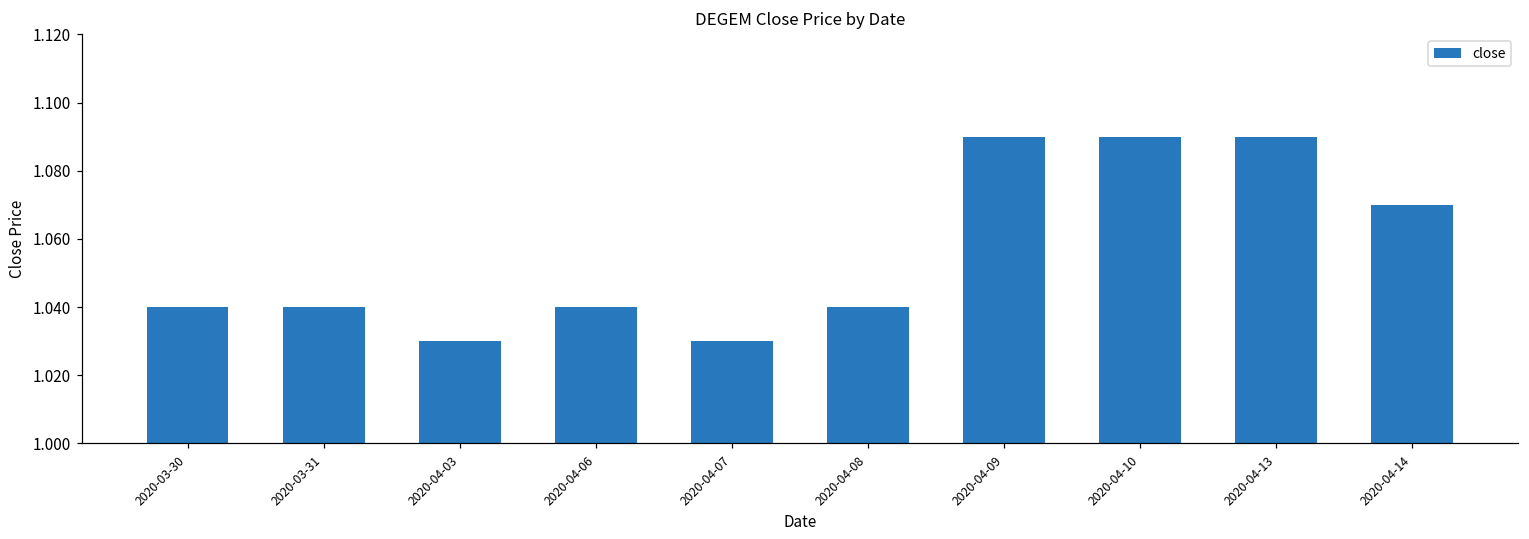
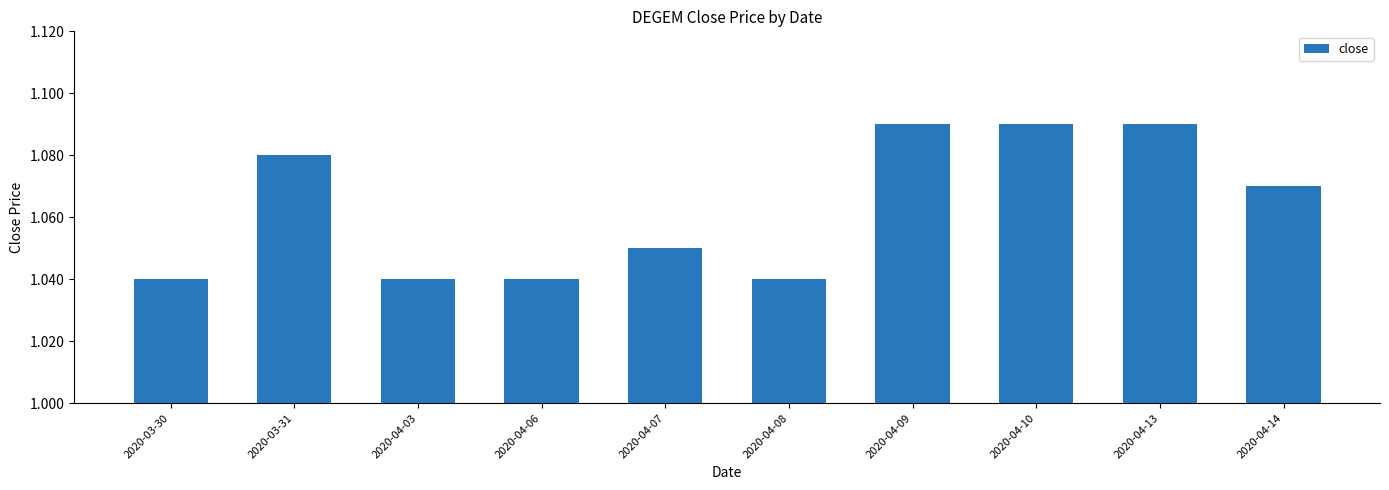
2020-03-31: 1.04 -> 1.08
2020-04-03: 1.03 -> 1.04
2020-04-07: 1.03 -> 1.05
